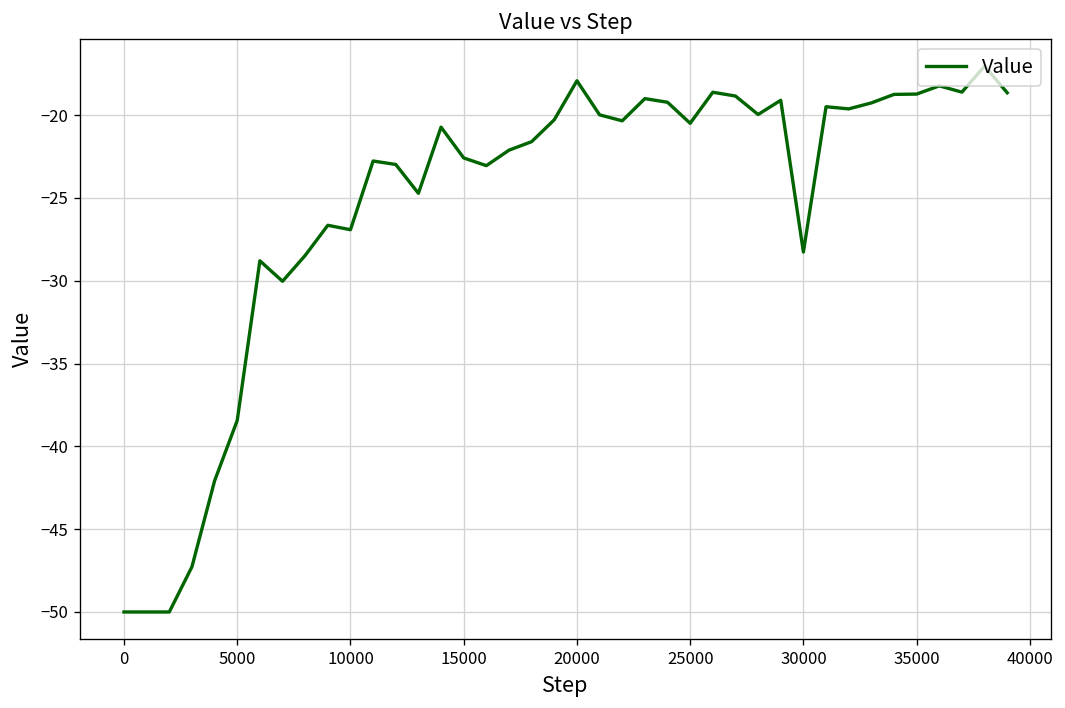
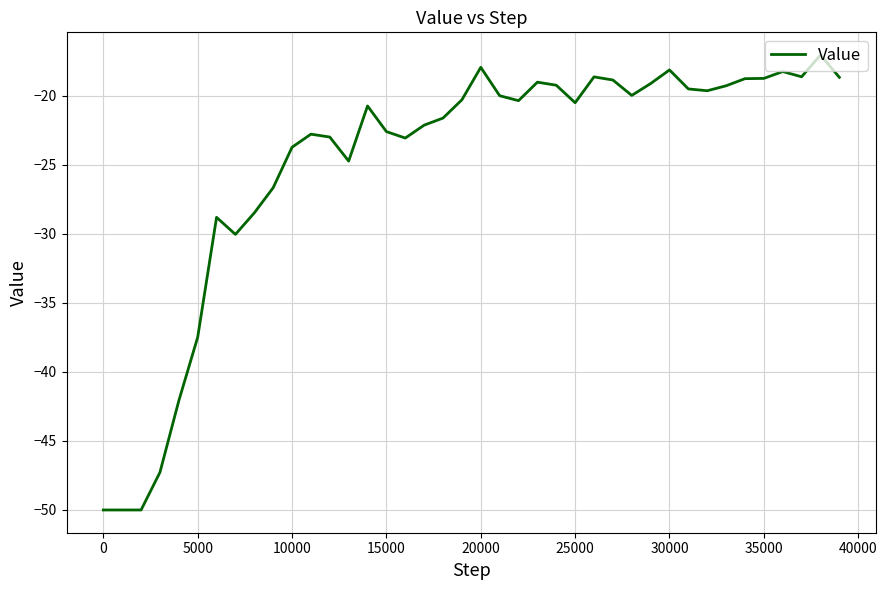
5000: -38.4 -> -37.5
10000: -26.9 -> -23.7
30000: -28.3 -> -18.1
